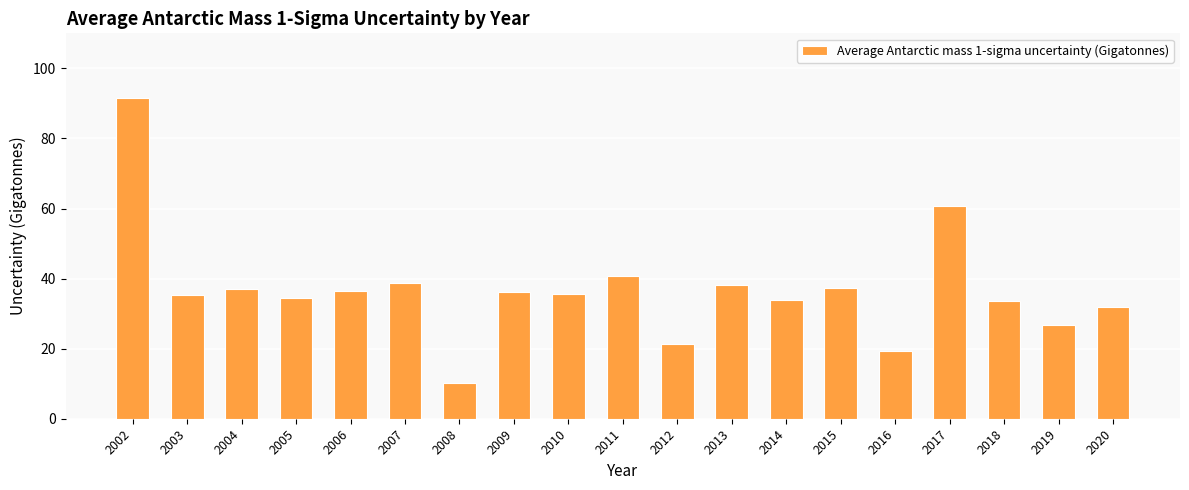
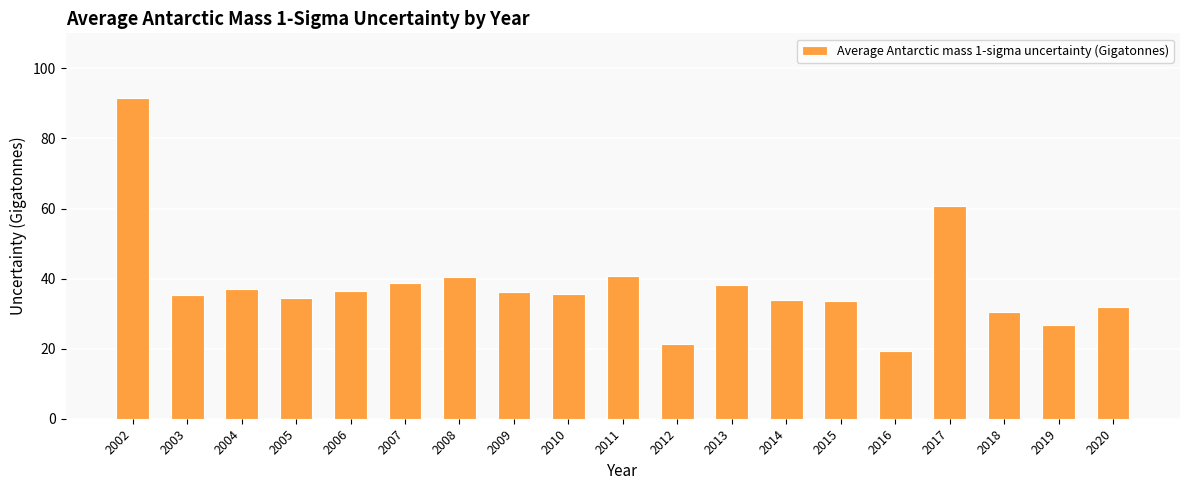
2008: 10 -> 41
2015: 37 -> 34
2018: 34 -> 30
